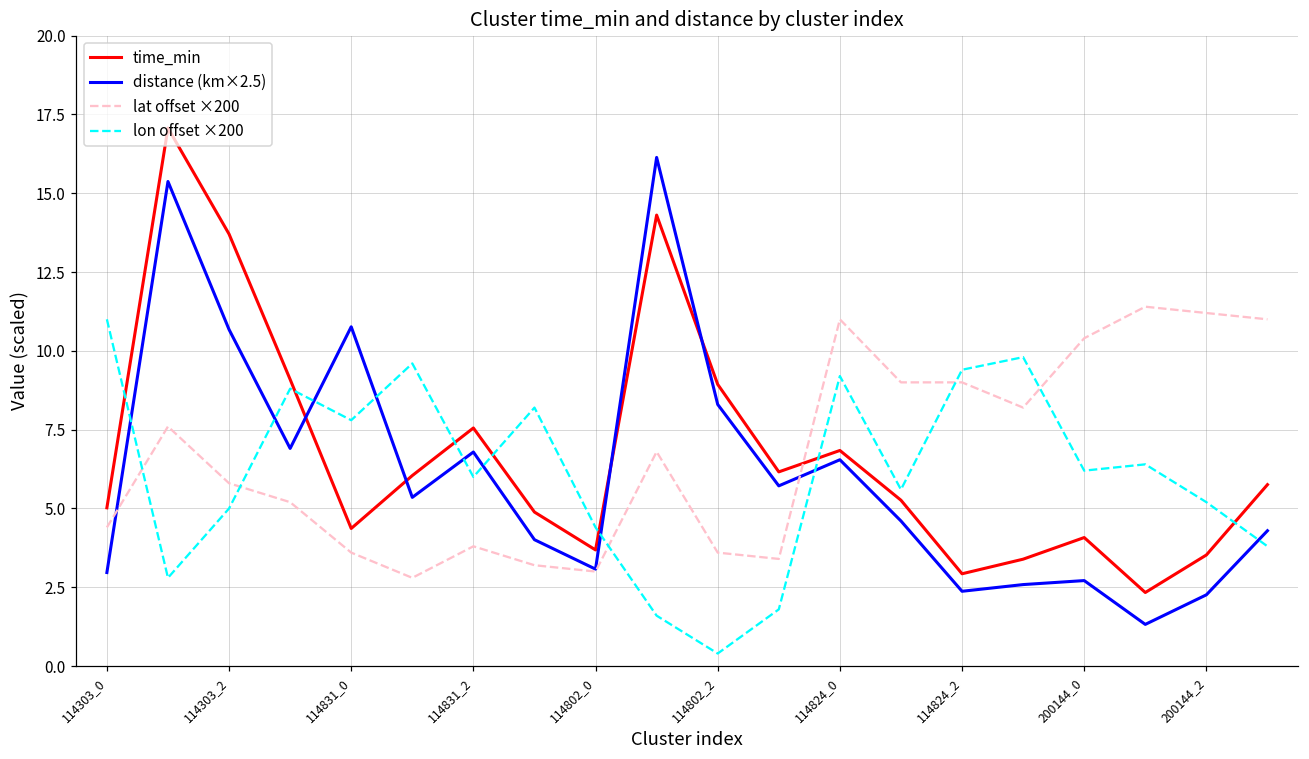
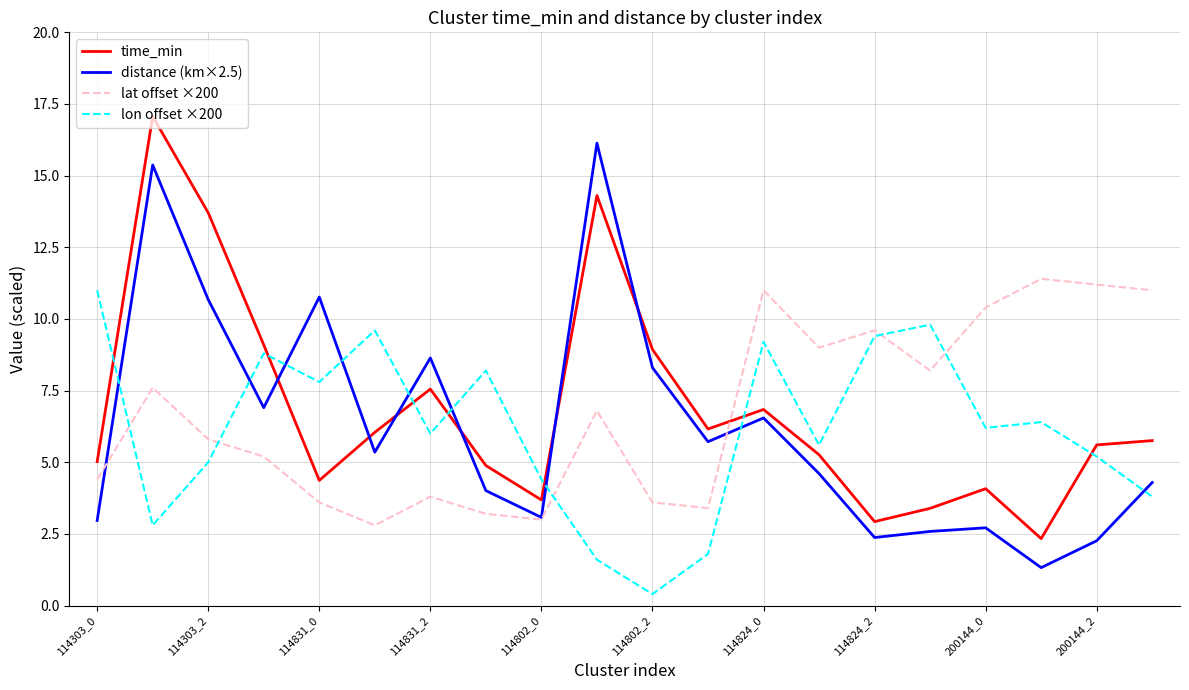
distance (km×2.5), 114831_2: 6.8 -> 8.6
lat offset ×200, 114824_2: 9.0 -> 9.6
time_min, 200144_2: 3.5 -> 5.6
